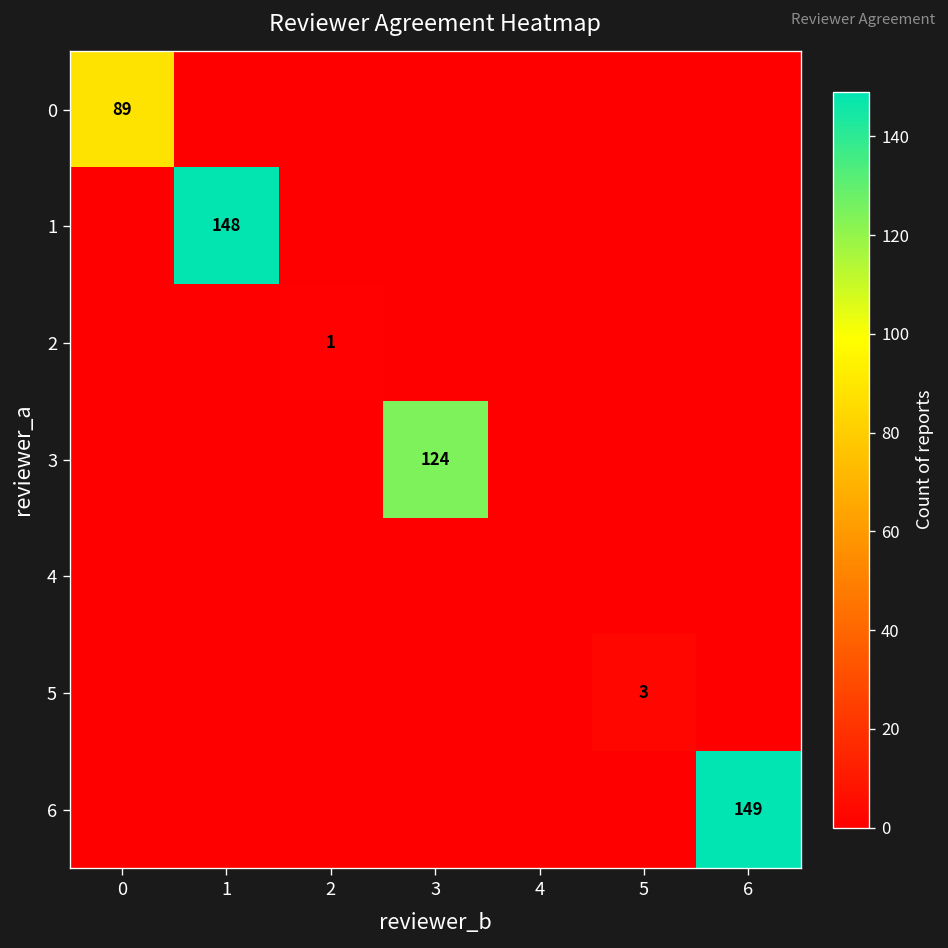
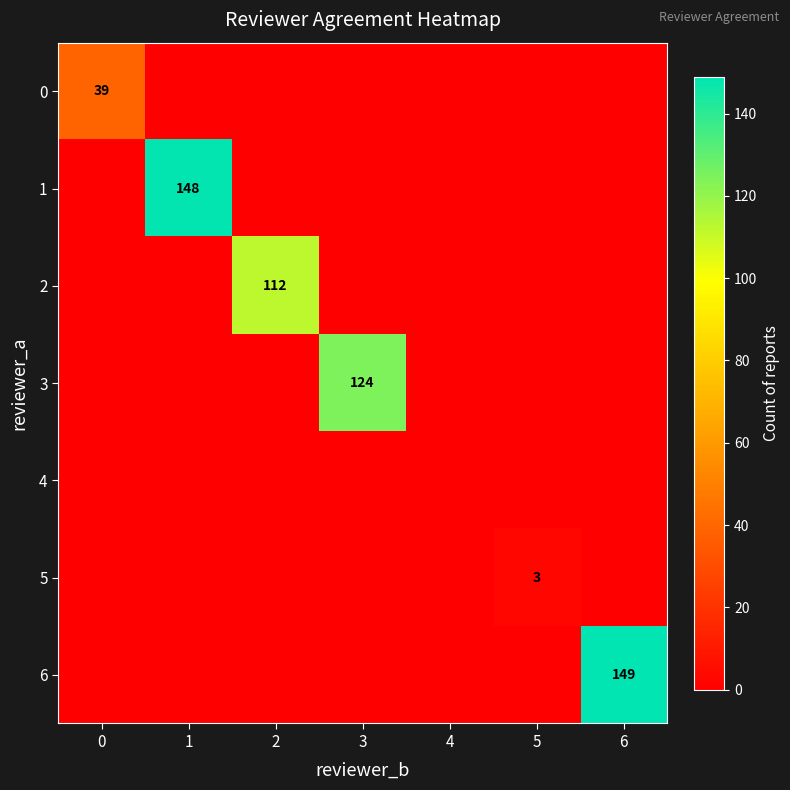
0, 0: 89 -> 39
2, 2: 1 -> 112
